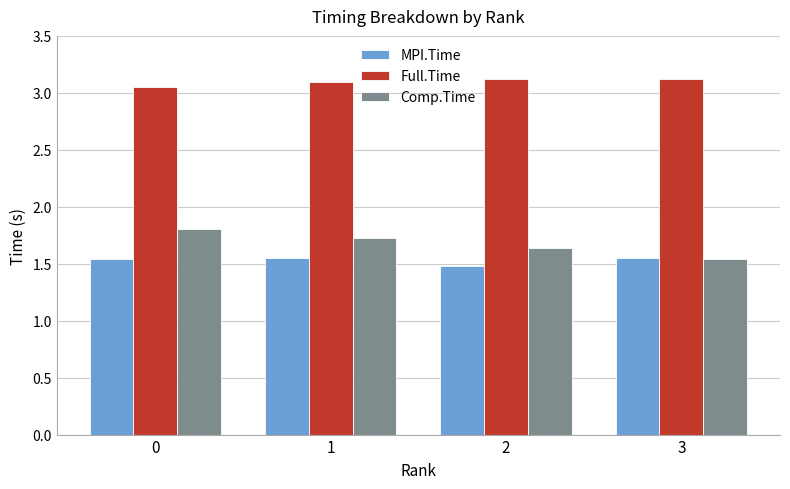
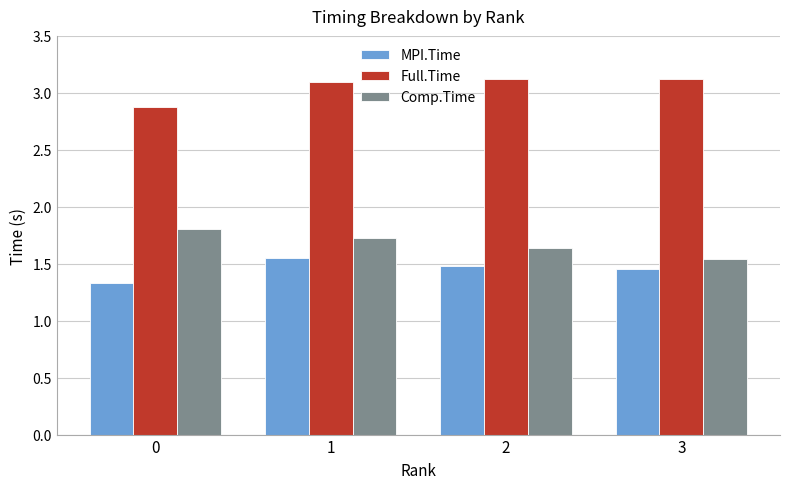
MPI.Time, 0: 1.54 -> 1.33
Full.Time, 0: 3.05 -> 2.87
MPI.Time, 3: 1.55 -> 1.46
